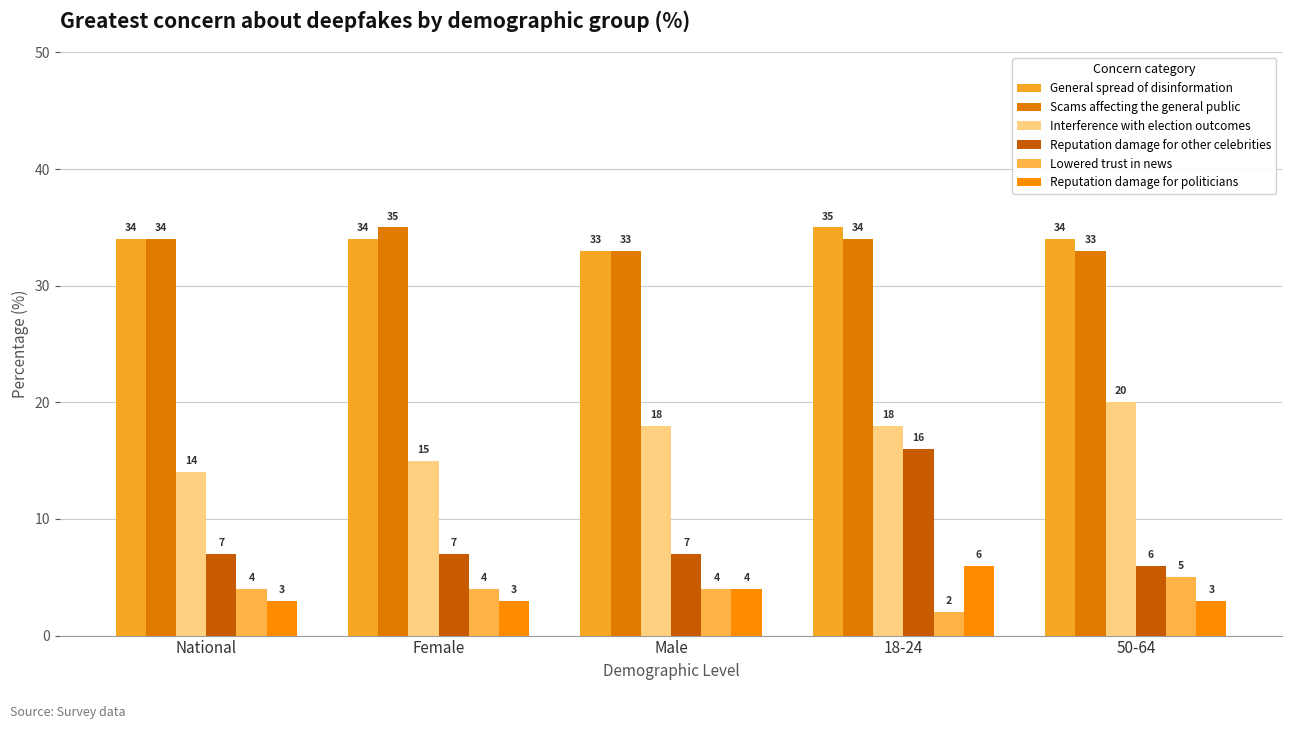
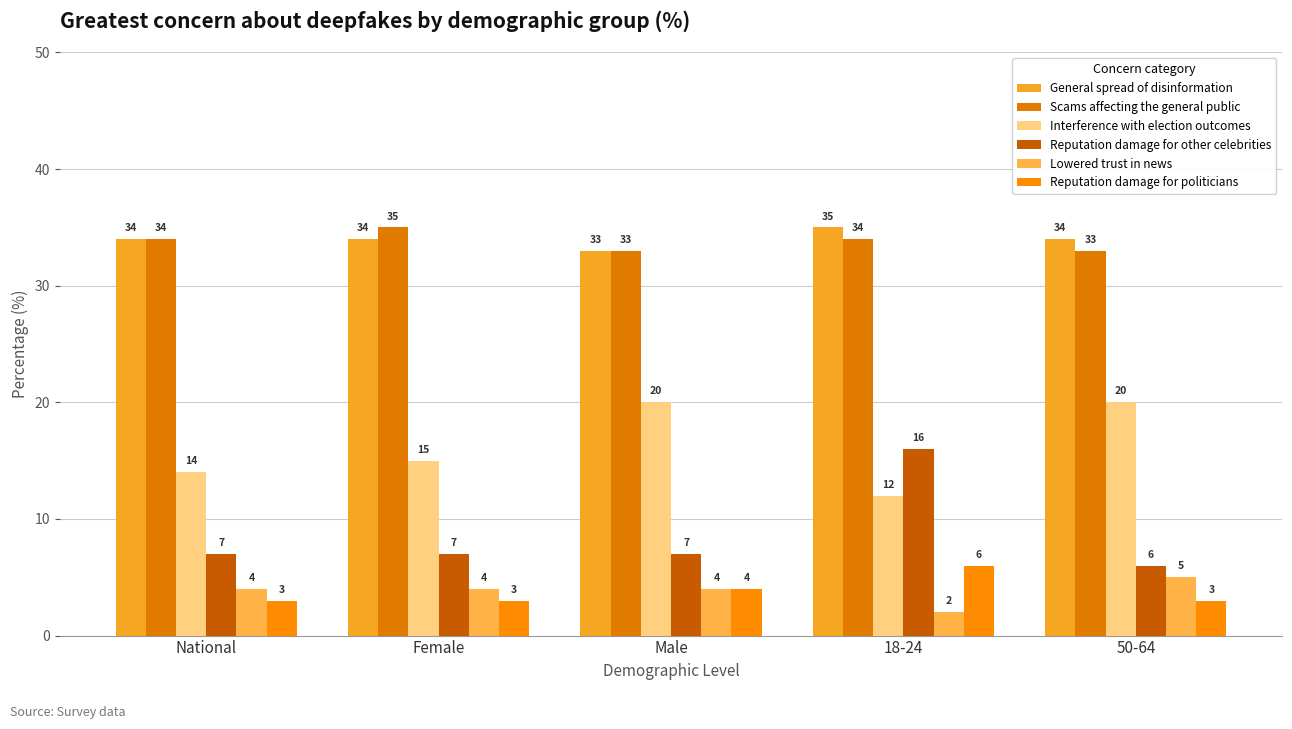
Interference with election outcomes, Male: 18 -> 20
Interference with election outcomes, 18-24: 18 -> 12
